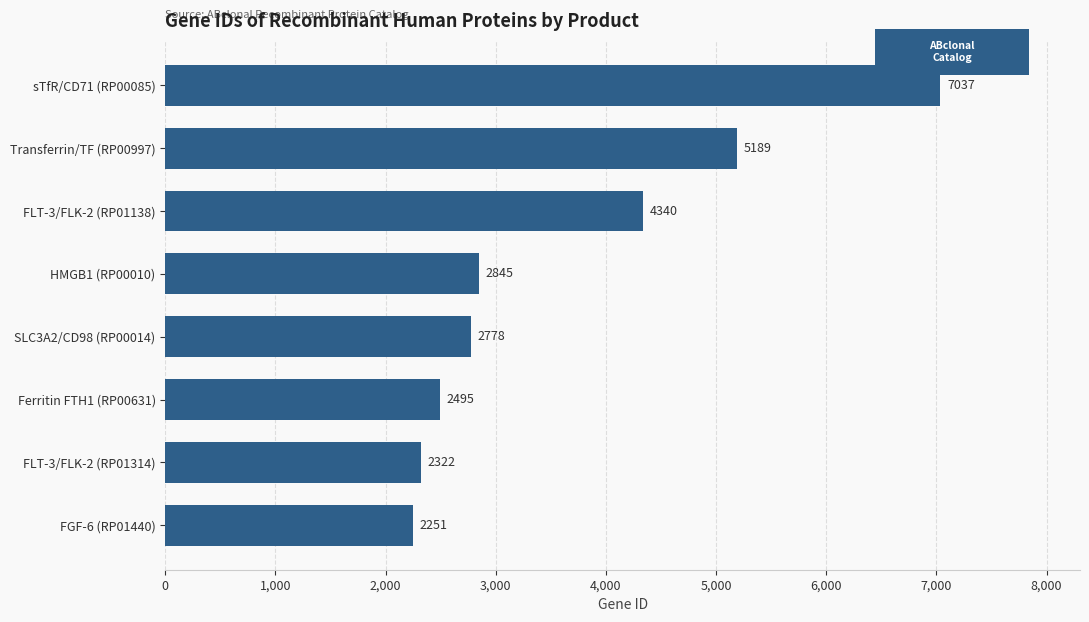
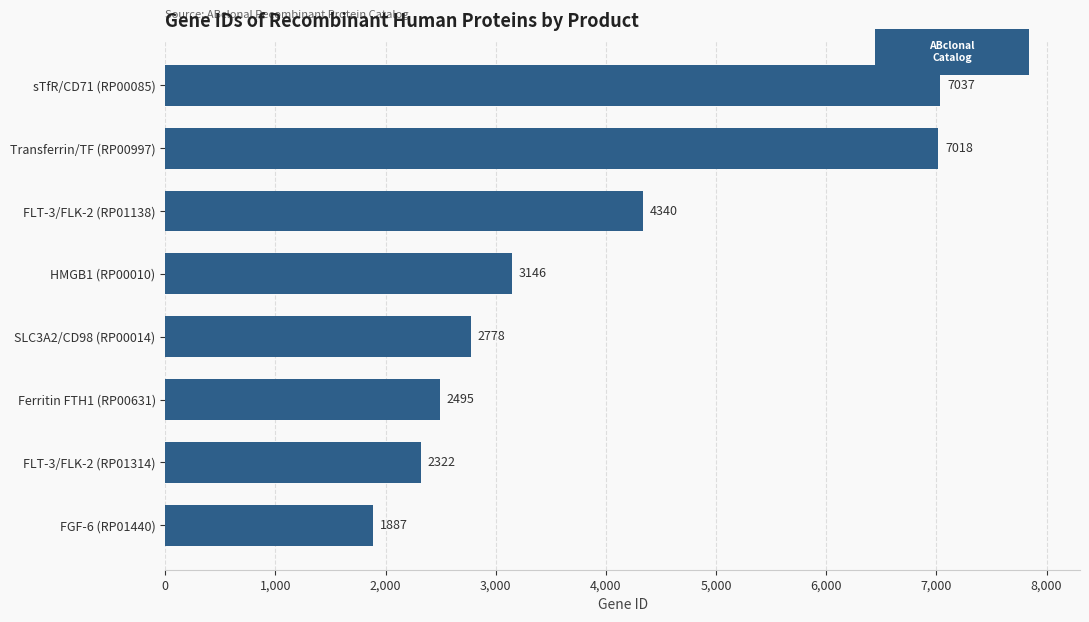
Transferrin/TF (RP00997): 5189 -> 7018
HMGB1 (RP00010): 2845 -> 3146
FGF-6 (RP01440): 2251 -> 1887
